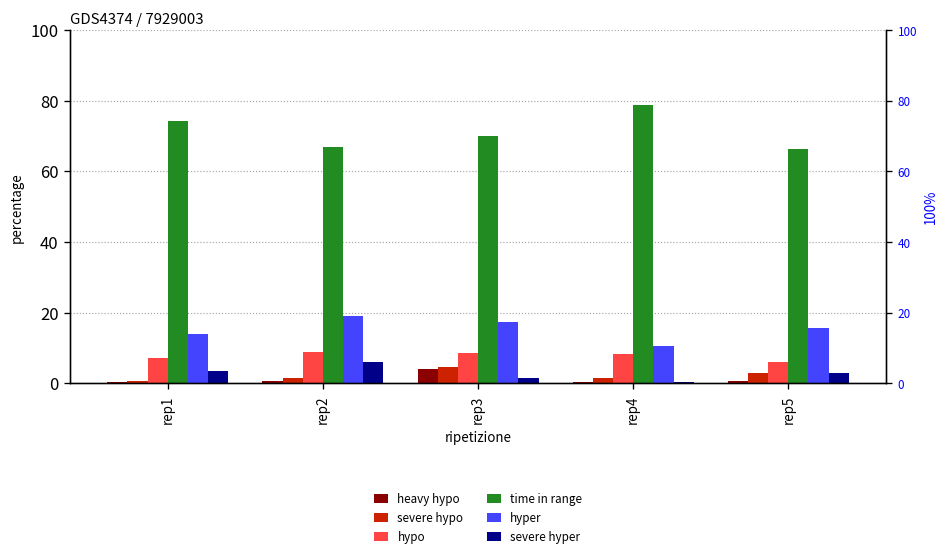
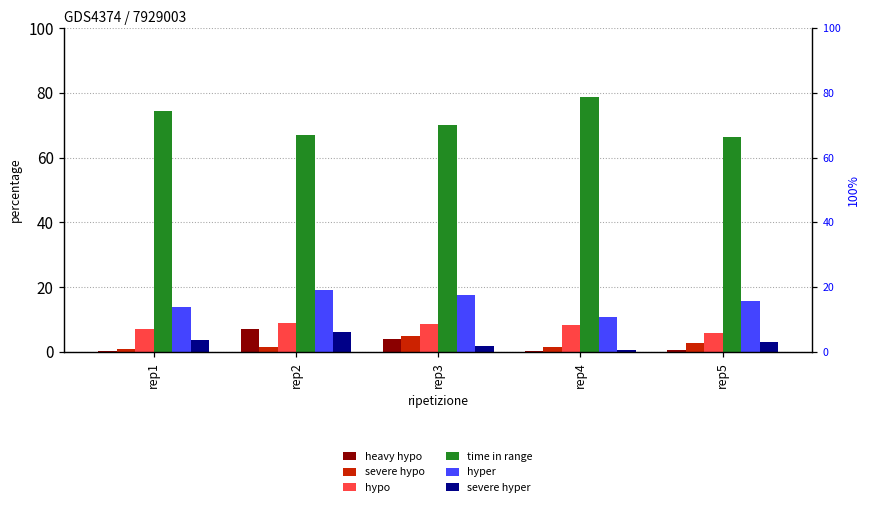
heavy hypo, rep2: 1 -> 7
